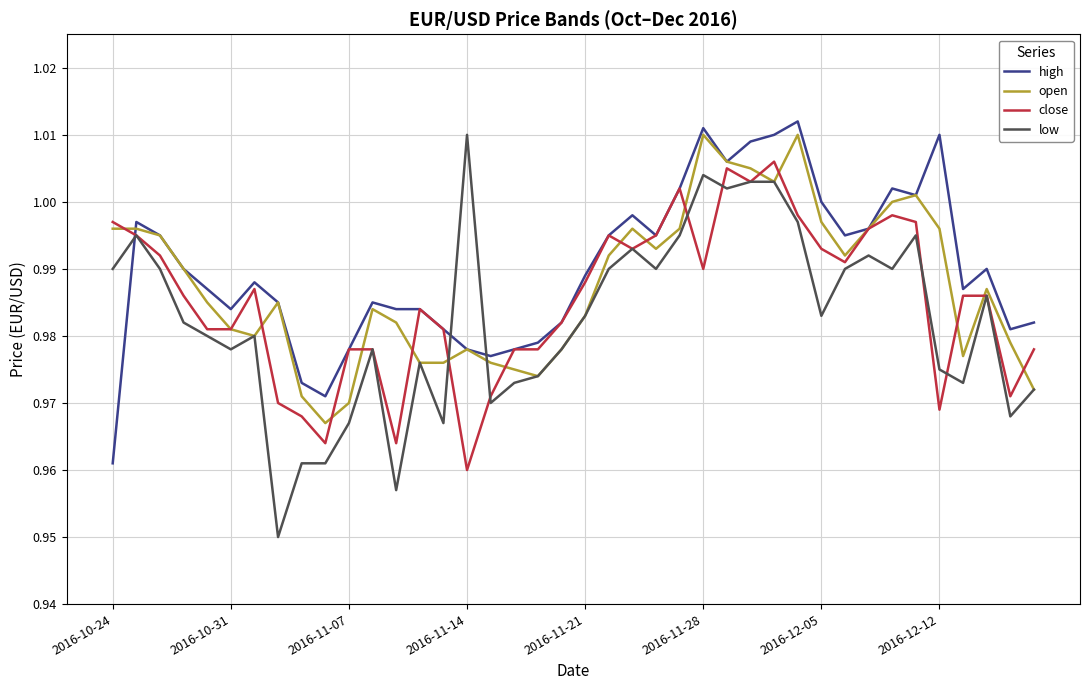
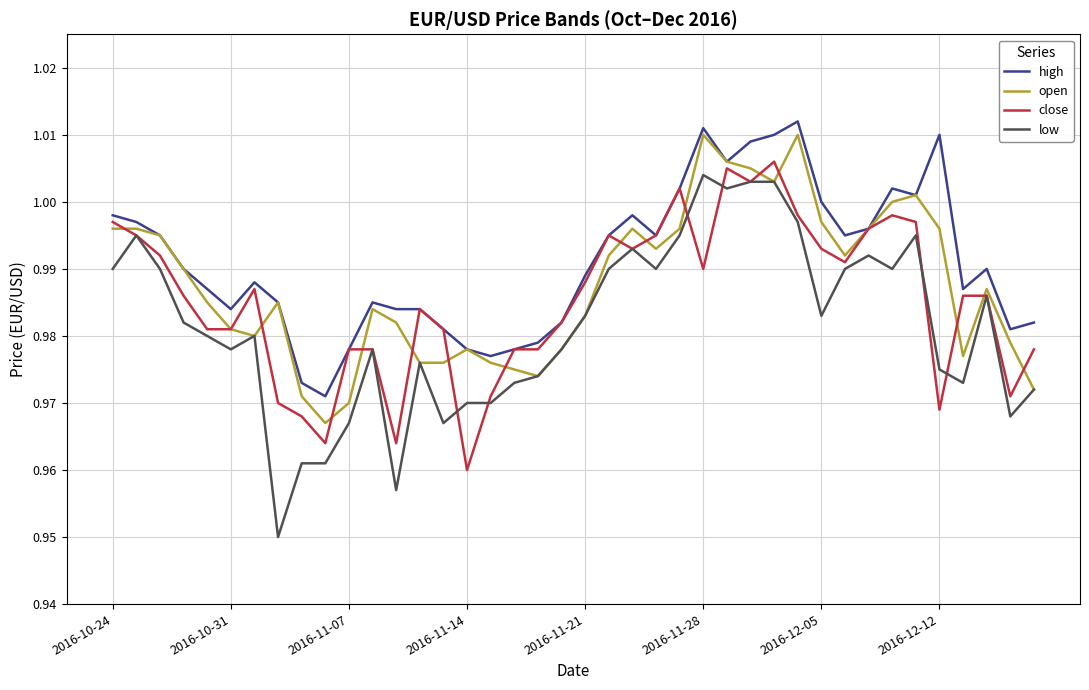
high, 2016-10-24: 0.961 -> 0.998
low, 2016-11-14: 1.01 -> 0.97
